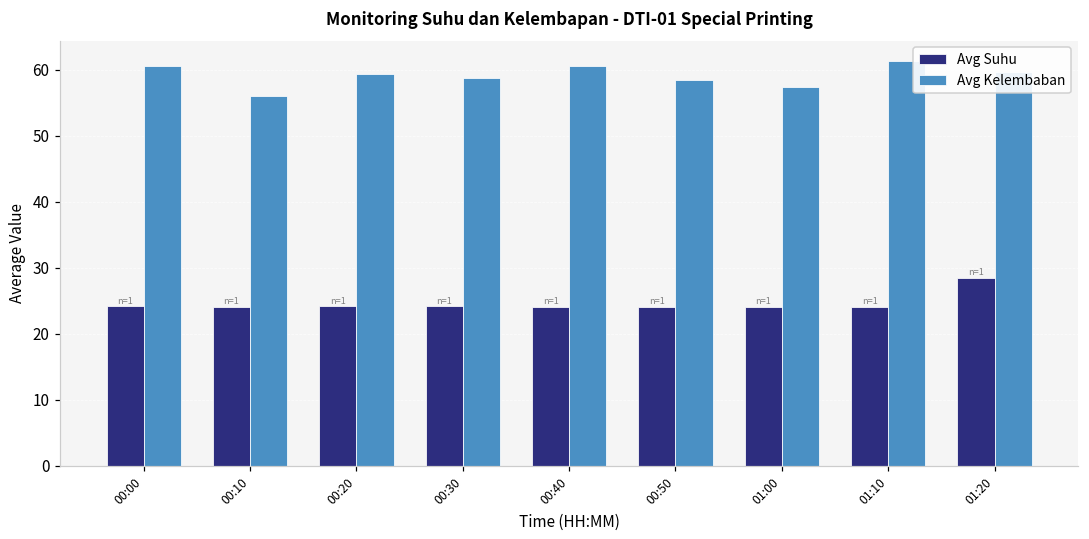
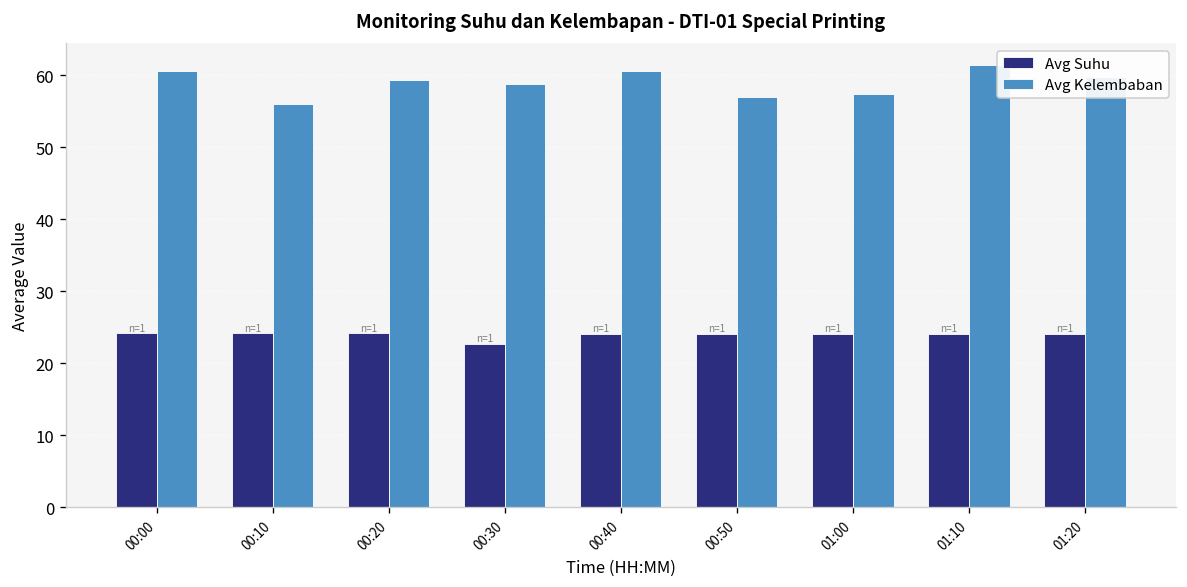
Avg Suhu, 00:30: 24 -> 23
Avg Kelembaban, 00:50: 58 -> 57
Avg Suhu, 01:20: 28 -> 24
